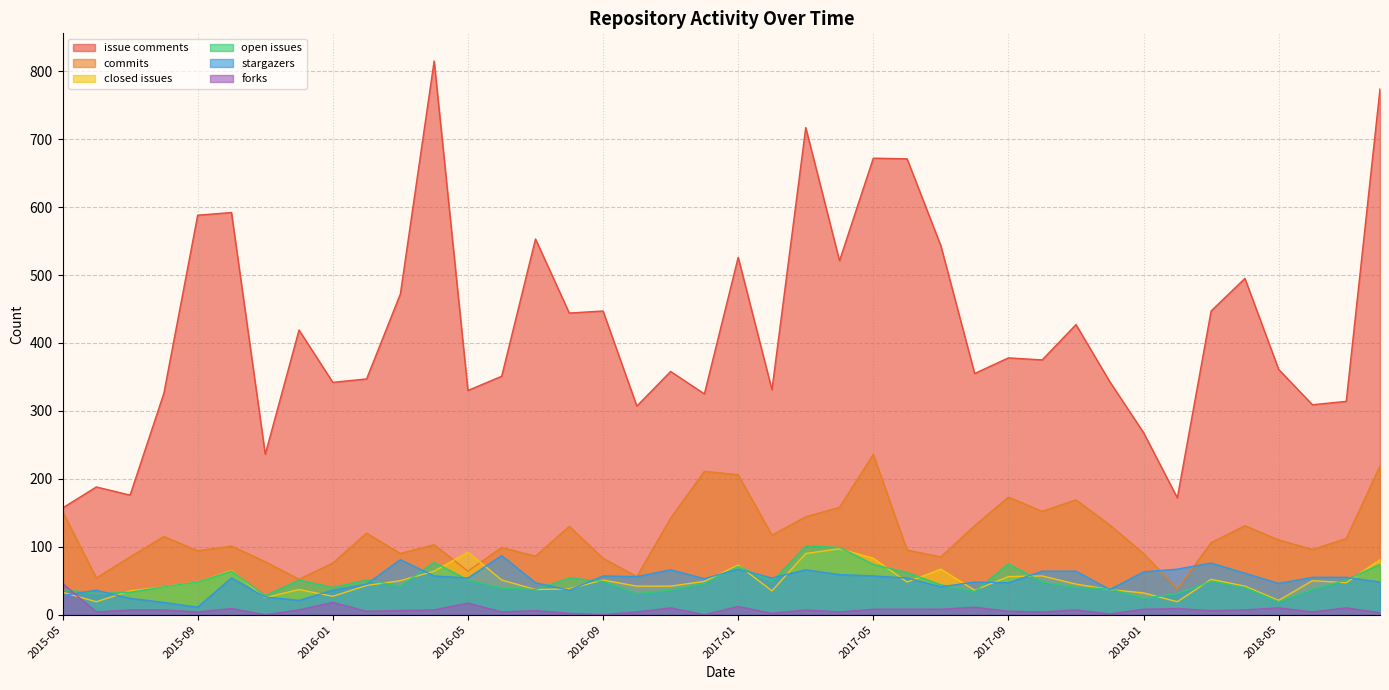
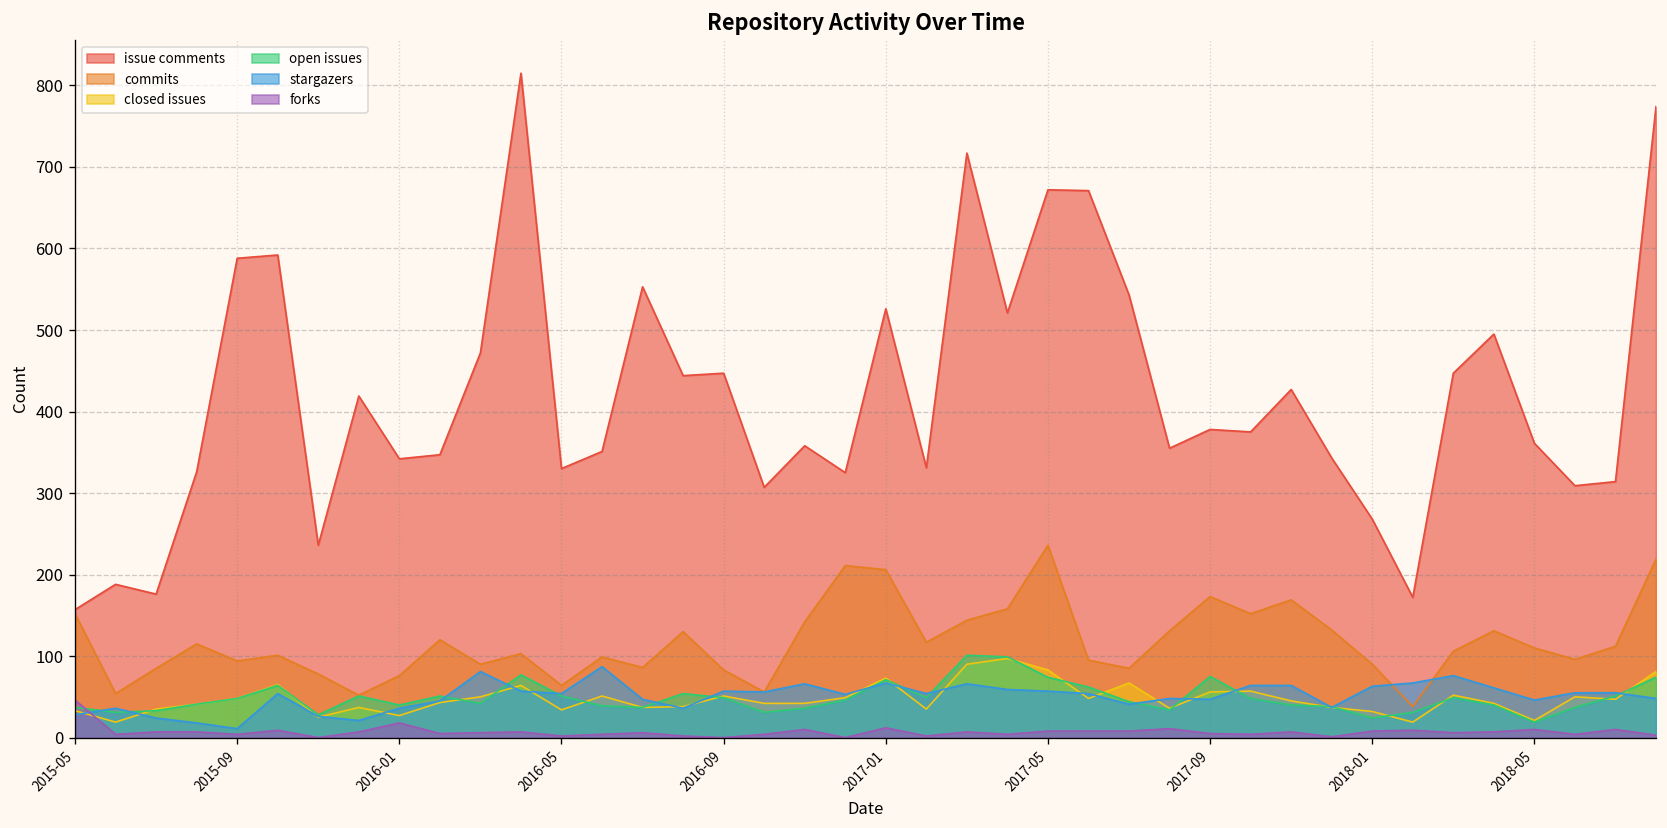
closed issues, 2016-05: 90 -> 30
forks, 2016-05: 20 -> 0
